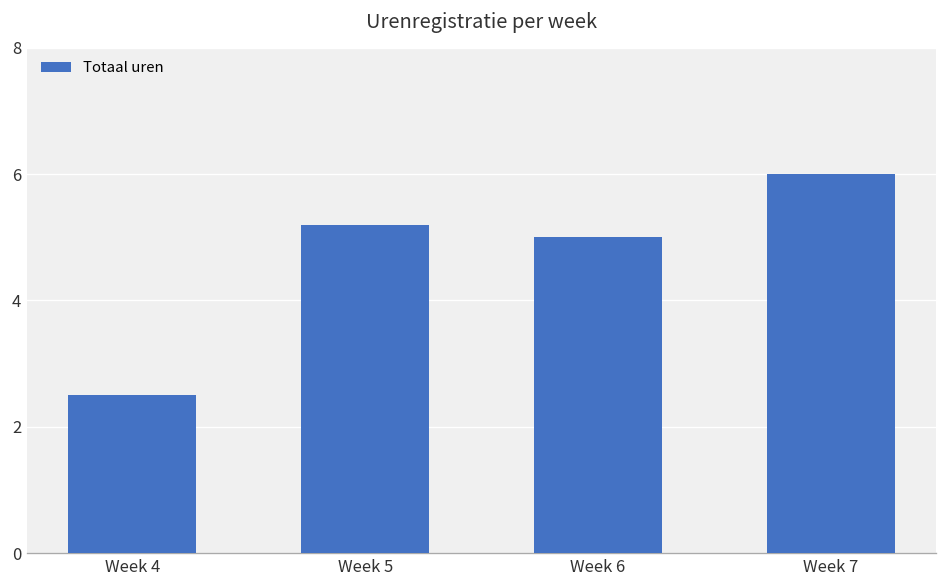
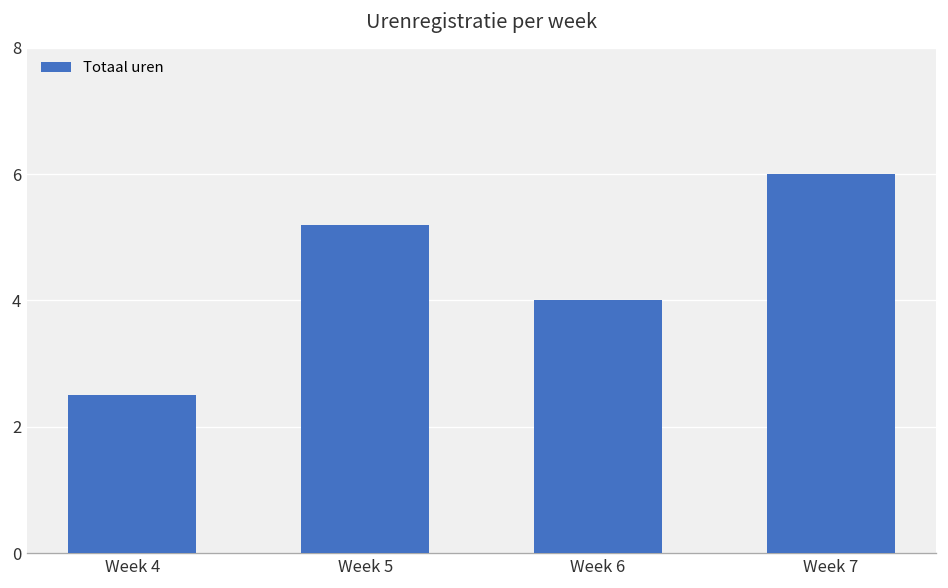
Week 6: 5 -> 4
